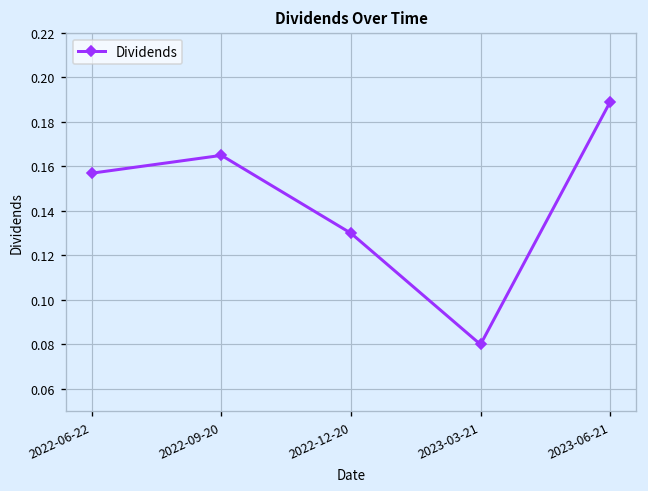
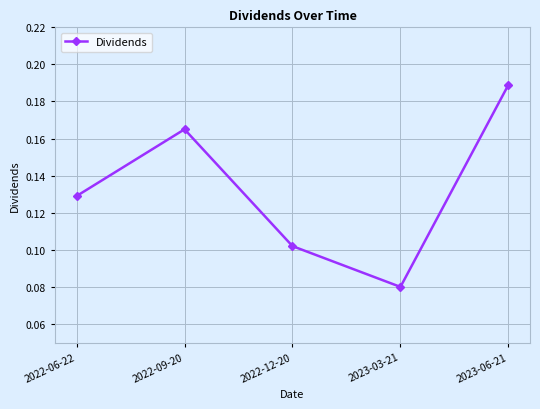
2022-06-22: 0.157 -> 0.129
2022-12-20: 0.130 -> 0.102
